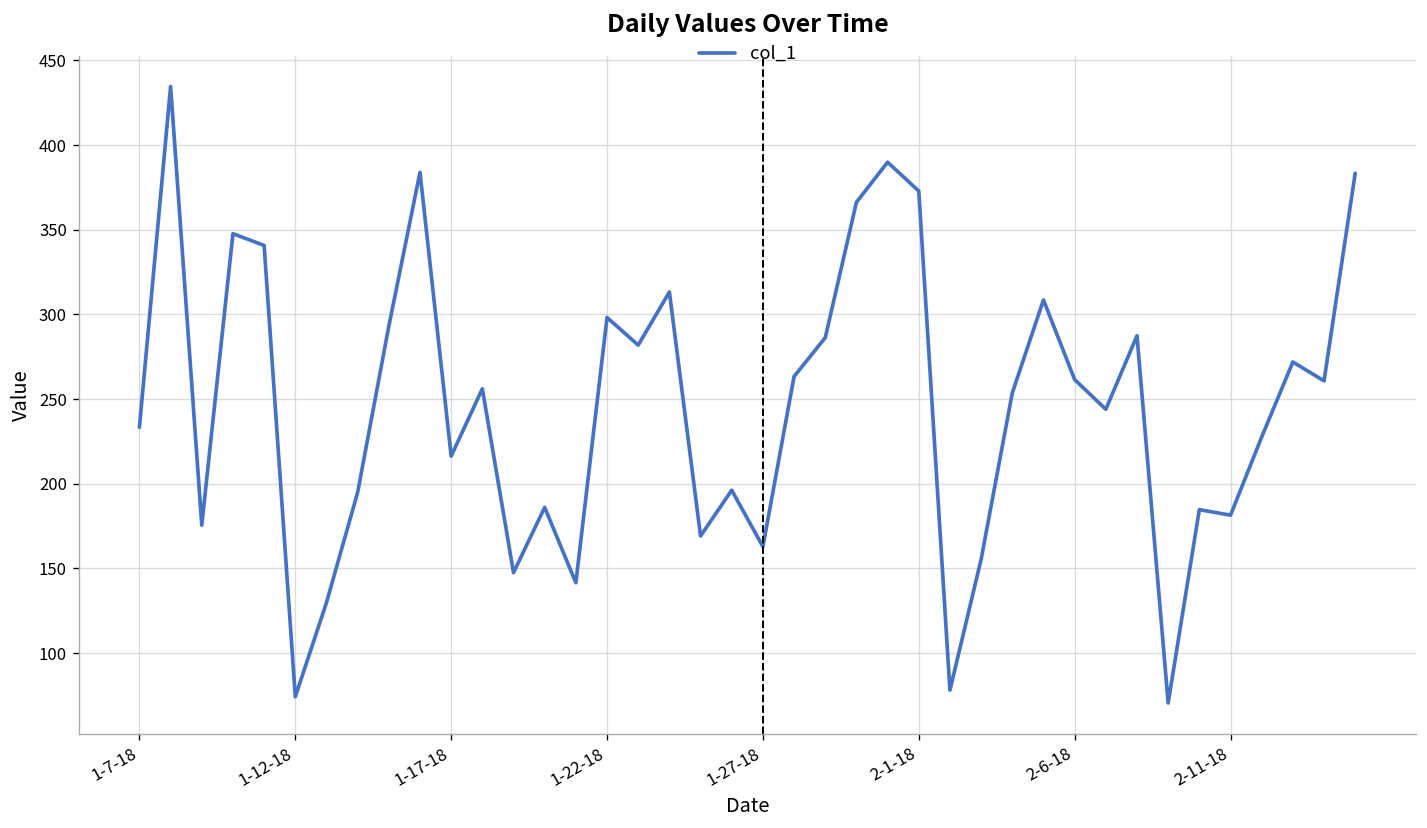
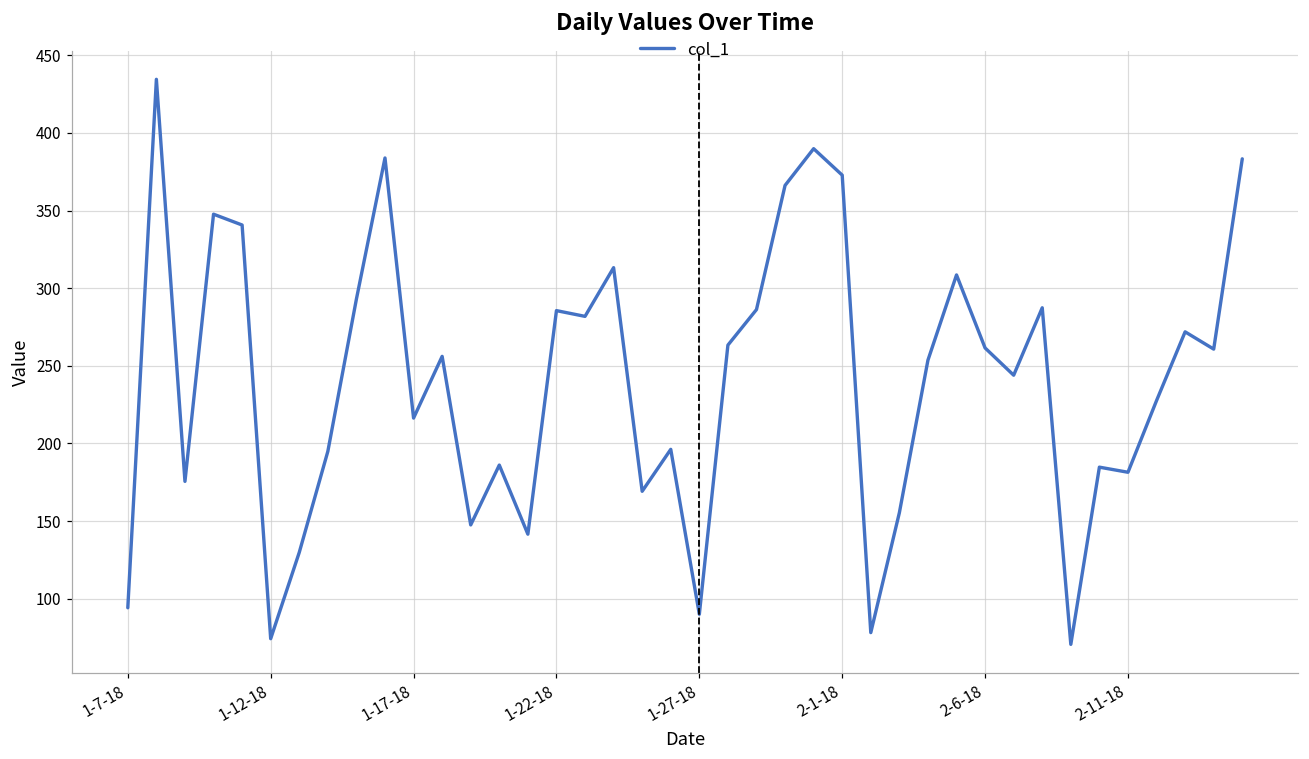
1-7-18: 233 -> 94
1-22-18: 298 -> 286
1-27-18: 163 -> 90
